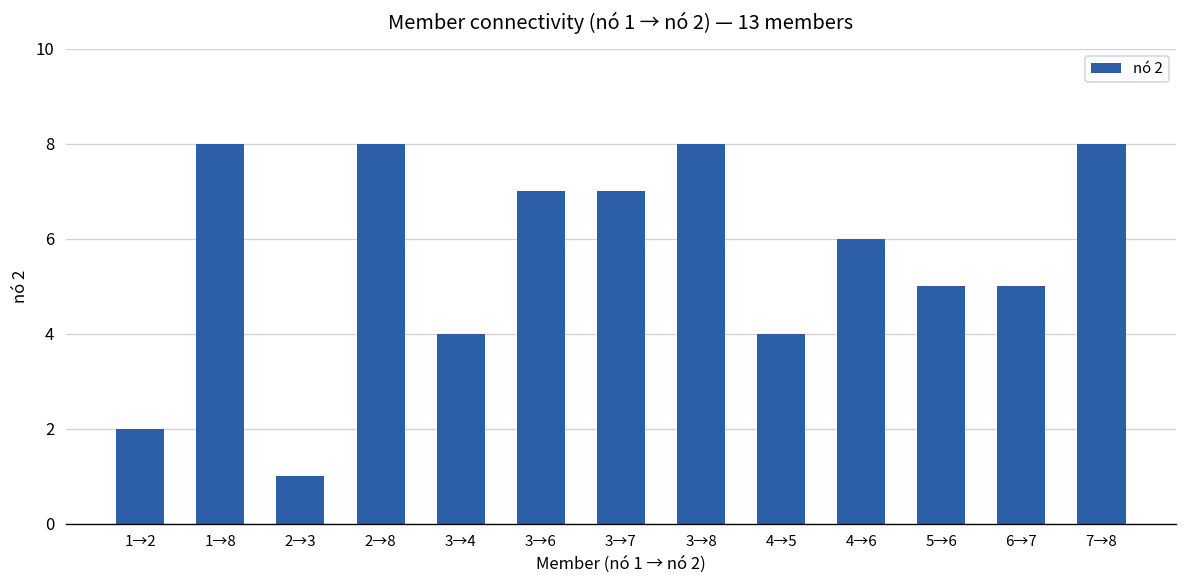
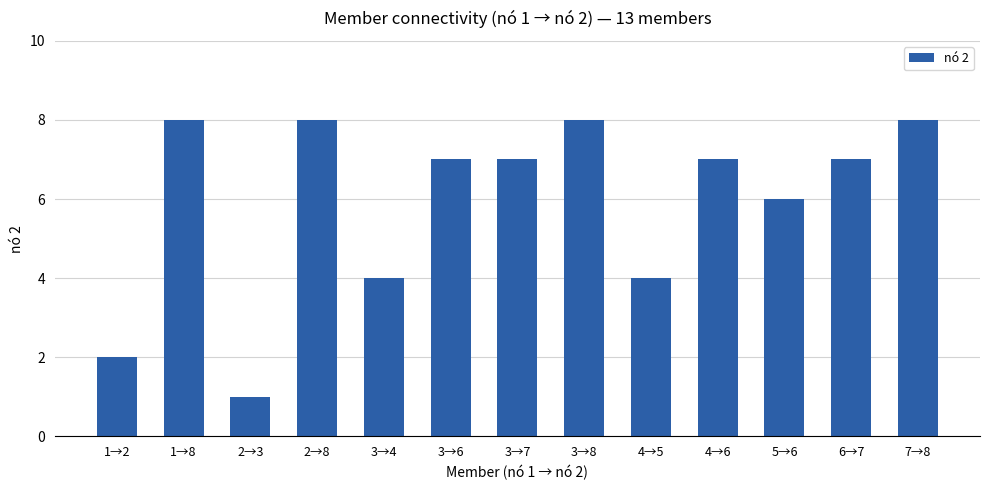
4→6: 6 -> 7
5→6: 5 -> 6
6→7: 5 -> 7
